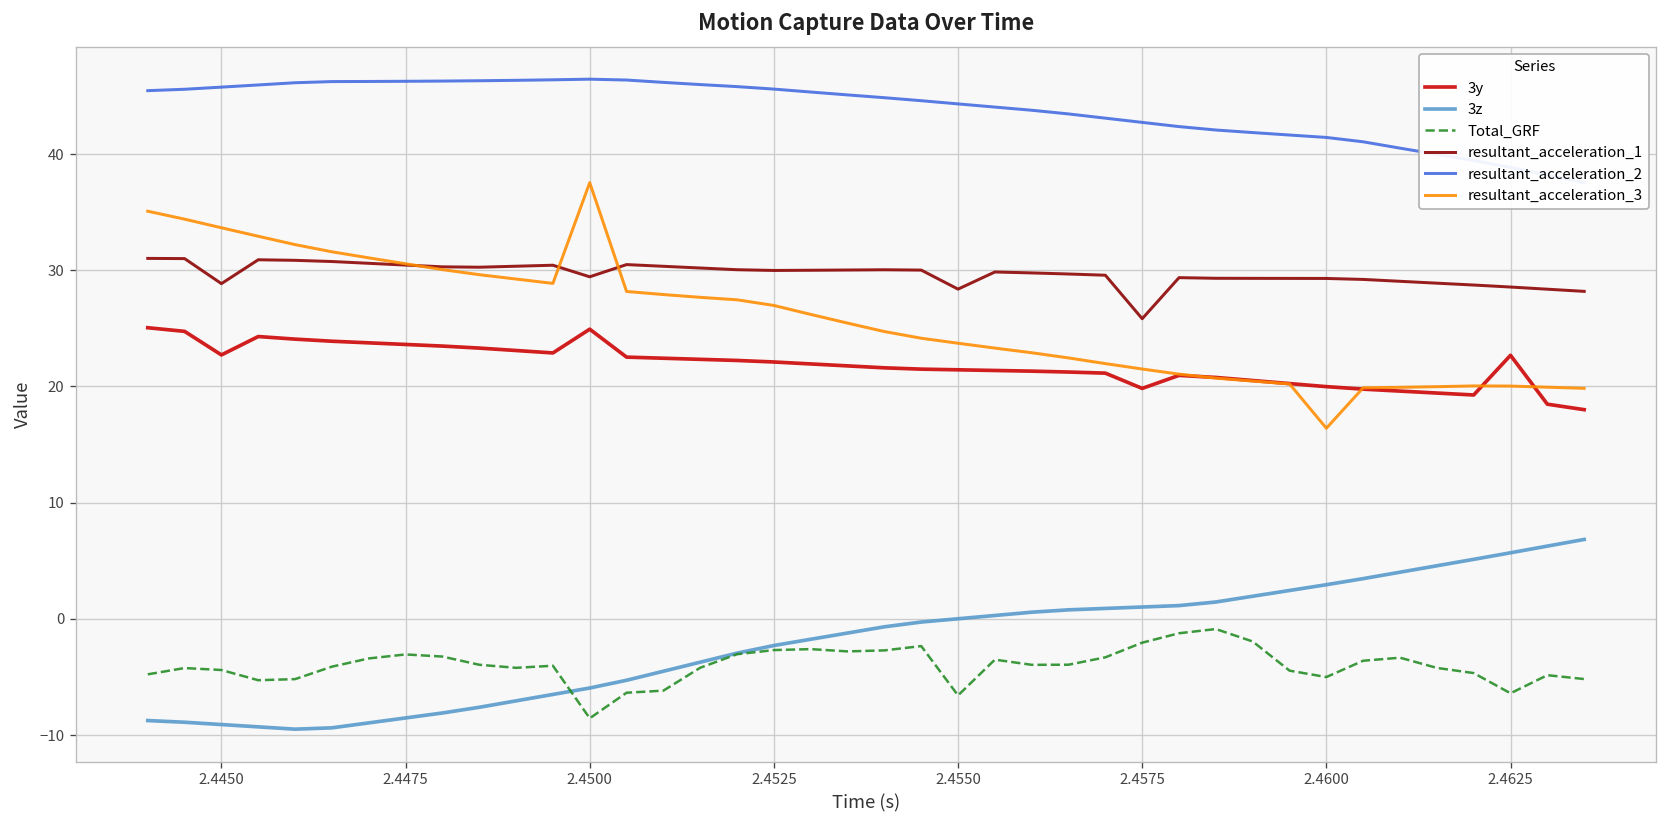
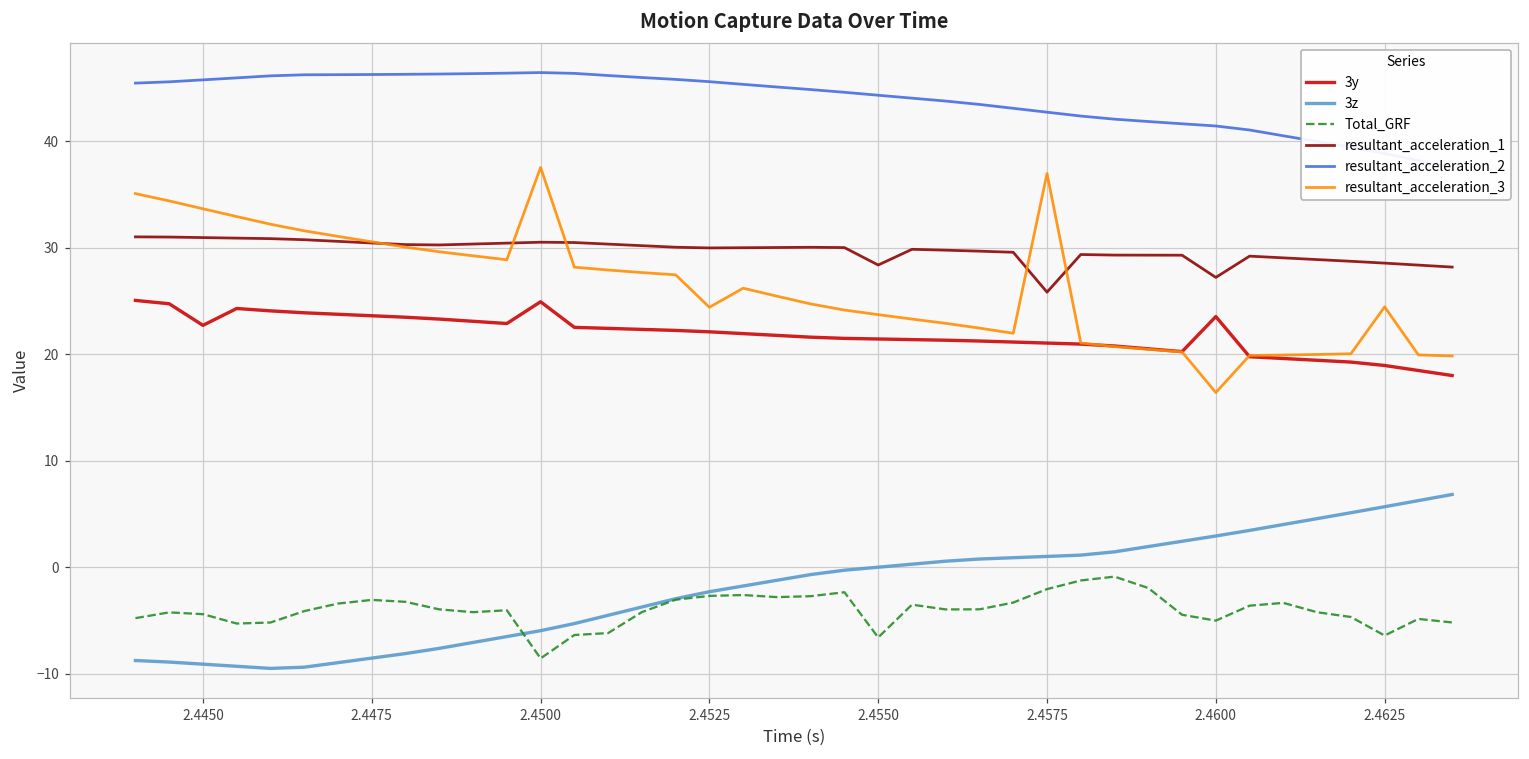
resultant_acceleration_1, 2.4450: 29 -> 31
resultant_acceleration_1, 2.4500: 29 -> 31
resultant_acceleration_3, 2.4525: 27 -> 24
3y, 2.4575: 20 -> 21
resultant_acceleration_3, 2.4575: 22 -> 37
3y, 2.4600: 20 -> 24
resultant_acceleration_1, 2.4600: 29 -> 27
3y, 2.4625: 23 -> 19
resultant_acceleration_3, 2.4625: 20 -> 24
